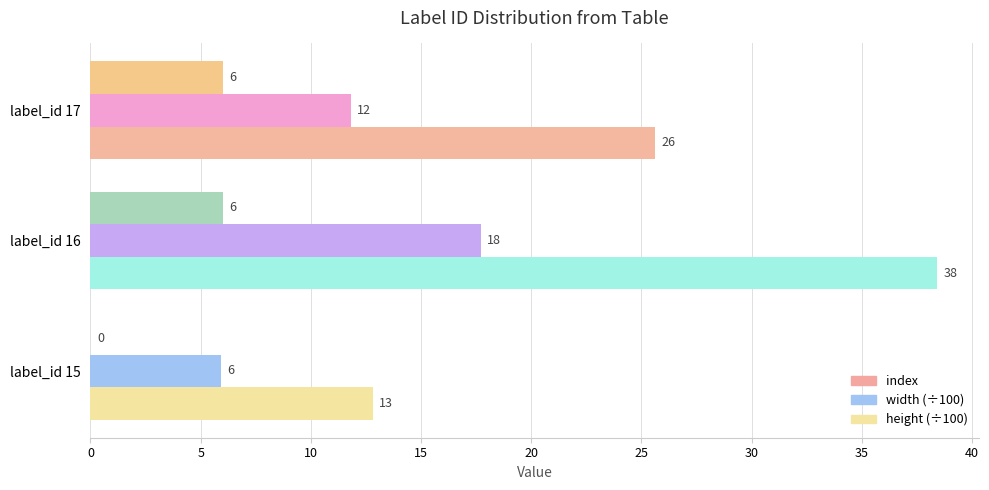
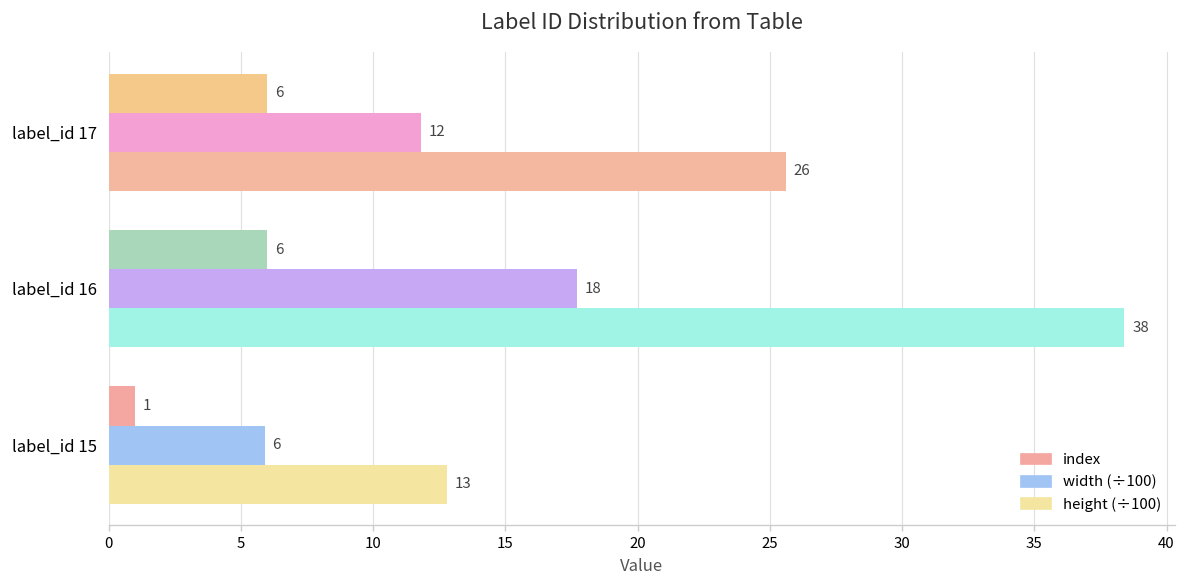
index, label_id 15: 0 -> 1
